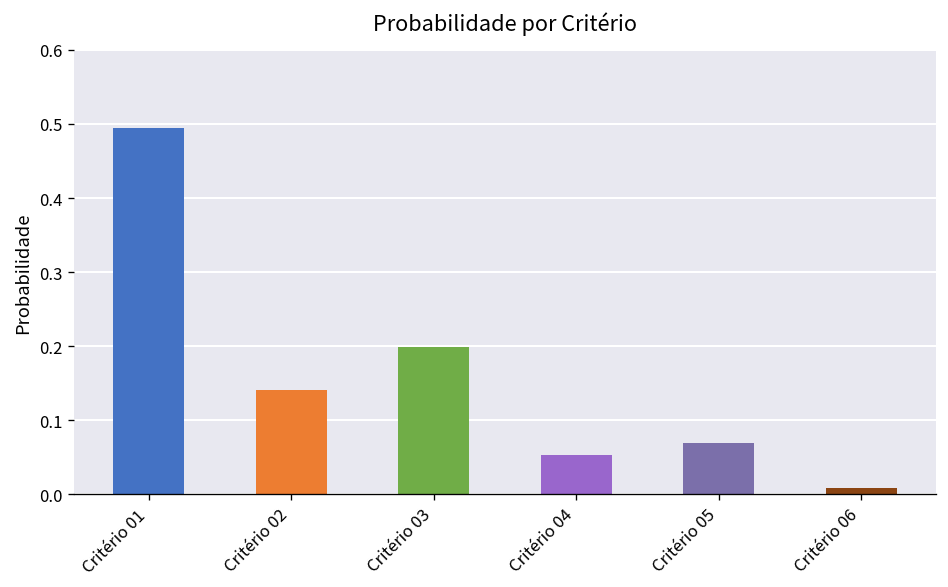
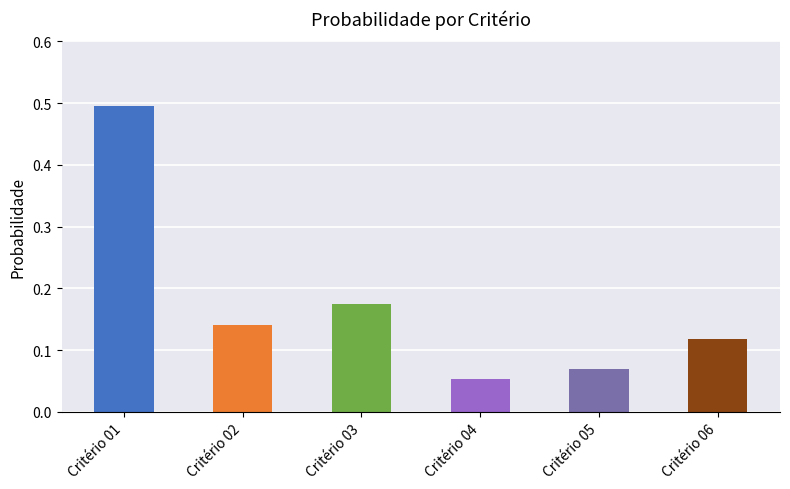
Critério 03: 0.20 -> 0.18
Critério 06: 0.01 -> 0.12
